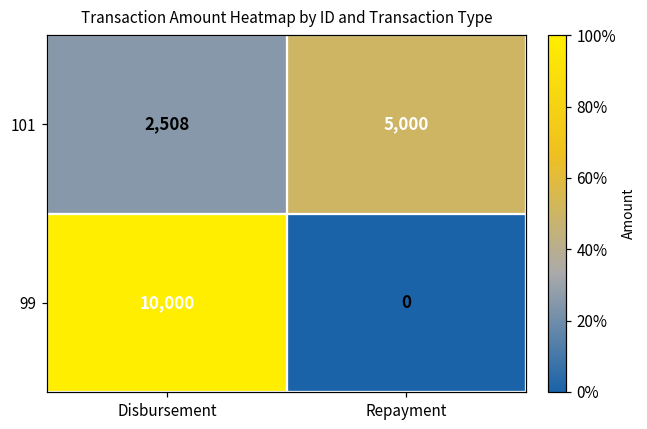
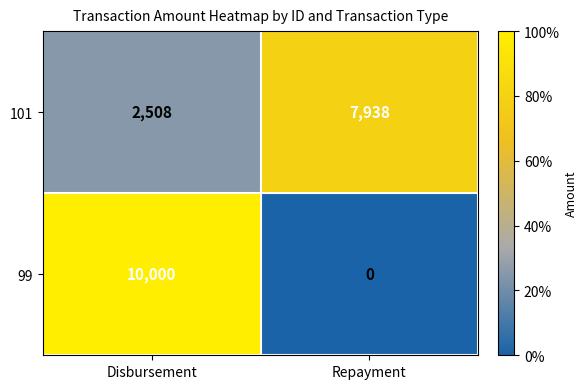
101, Repayment: 5,000 -> 7,938
